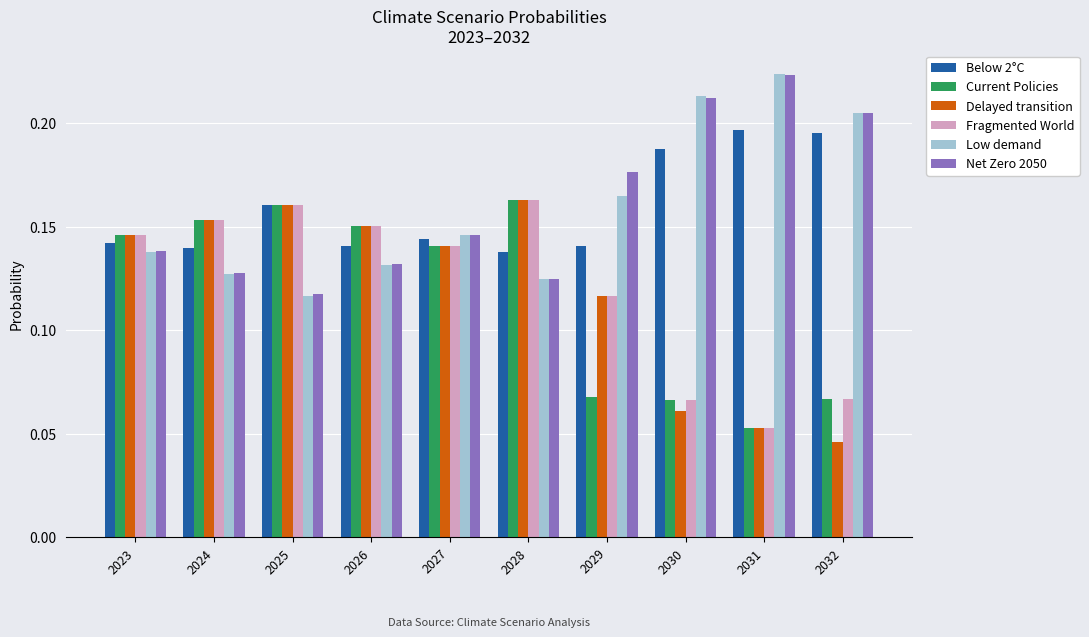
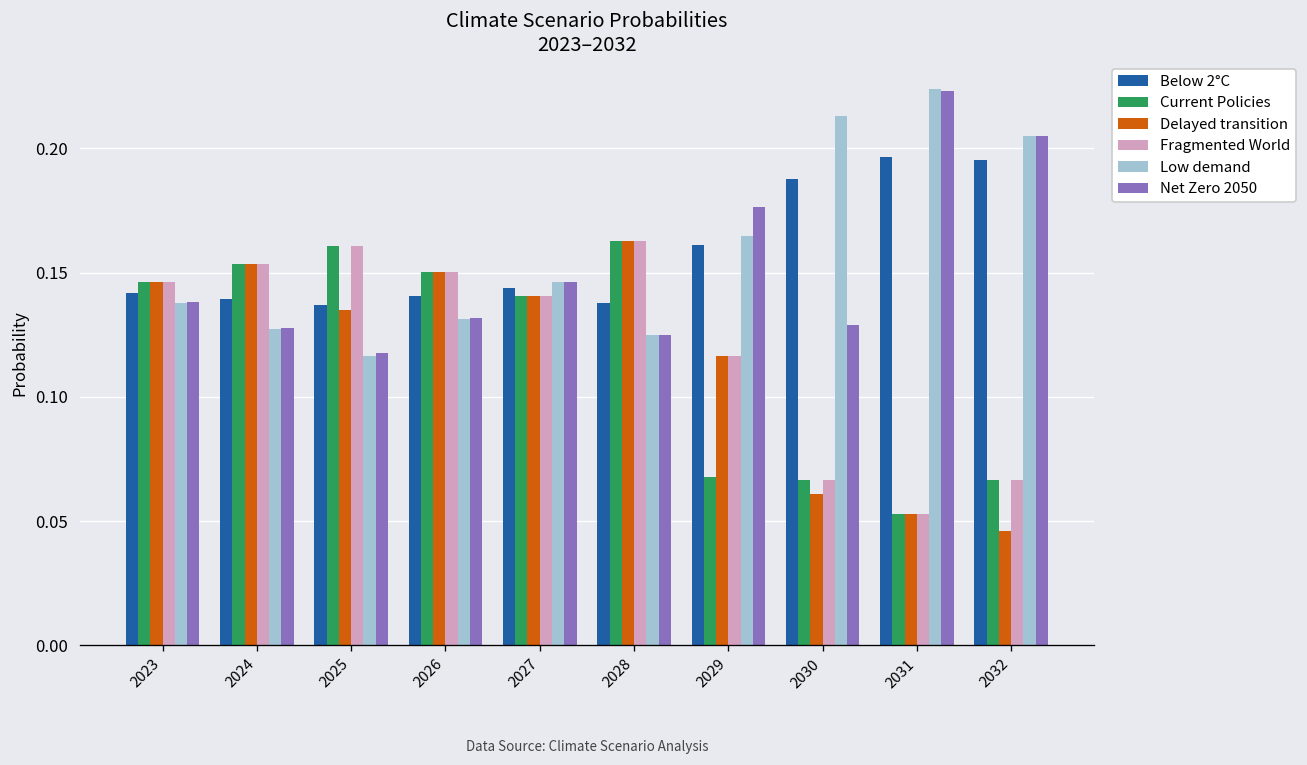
Below 2°C, 2025: 0.160 -> 0.137
Delayed transition, 2025: 0.161 -> 0.135
Below 2°C, 2029: 0.141 -> 0.161
Net Zero 2050, 2030: 0.212 -> 0.129
